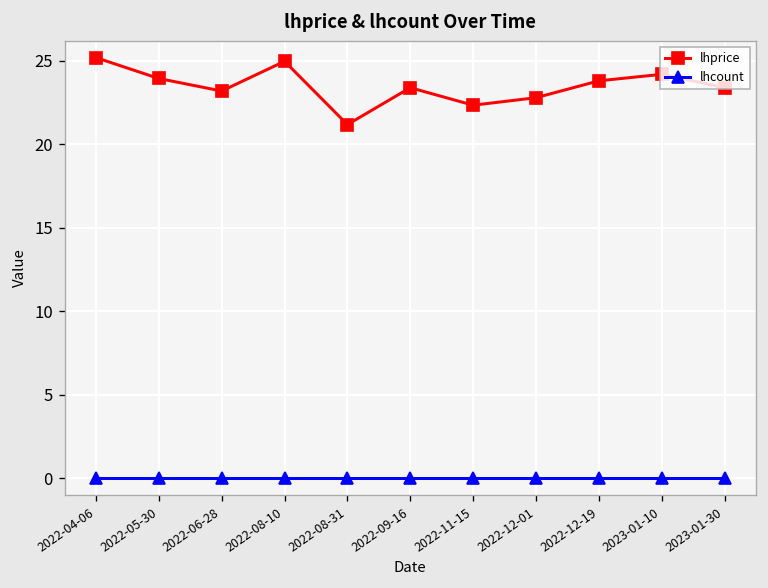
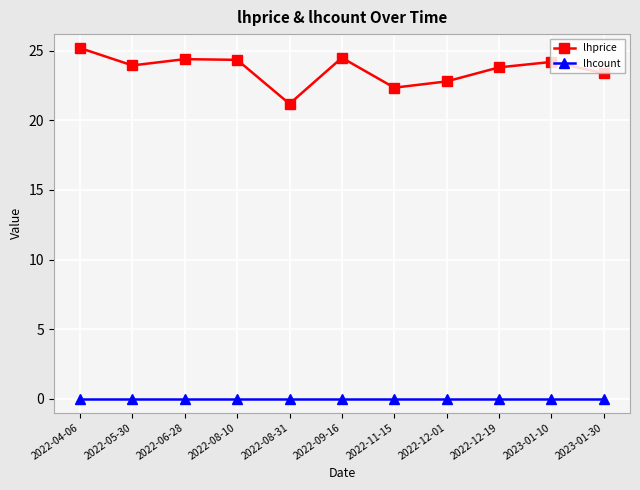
lhprice, 2022-06-28: 23.2 -> 24.4
lhprice, 2022-08-10: 25.0 -> 24.4
lhprice, 2022-09-16: 23.4 -> 24.5
